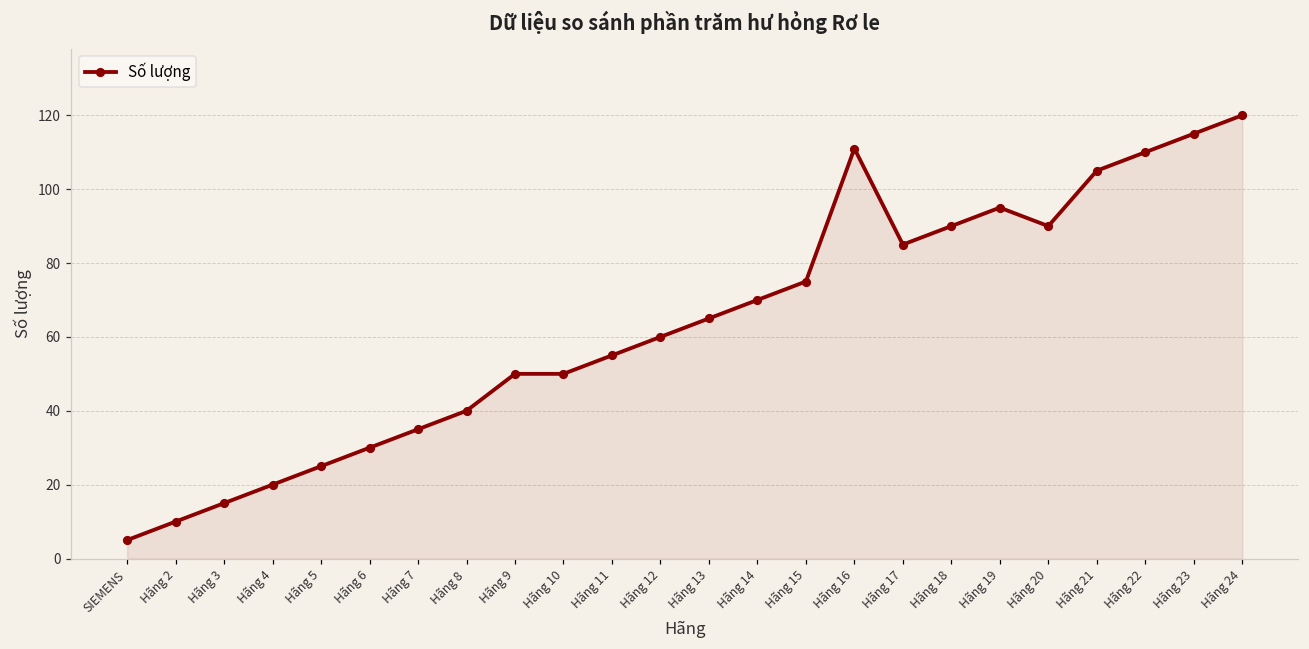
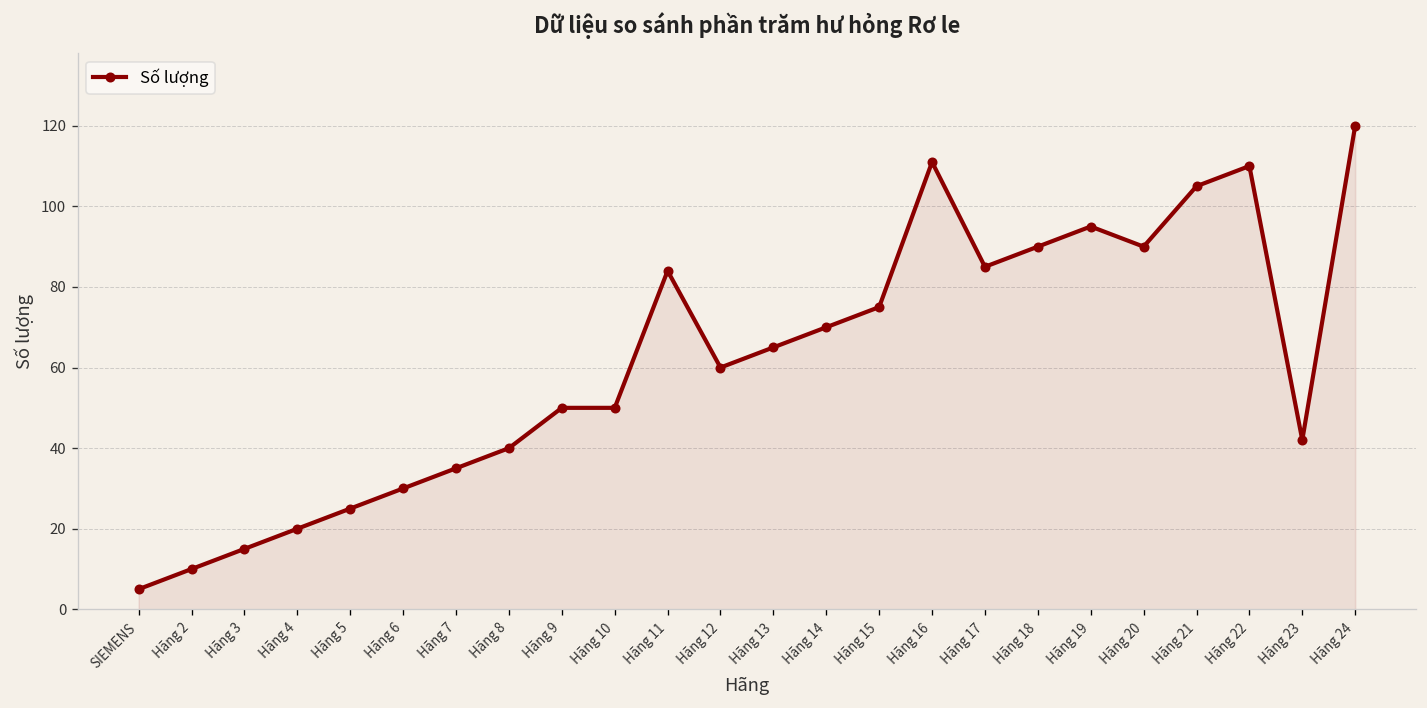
Hãng 11: 55 -> 84
Hãng 23: 115 -> 42
